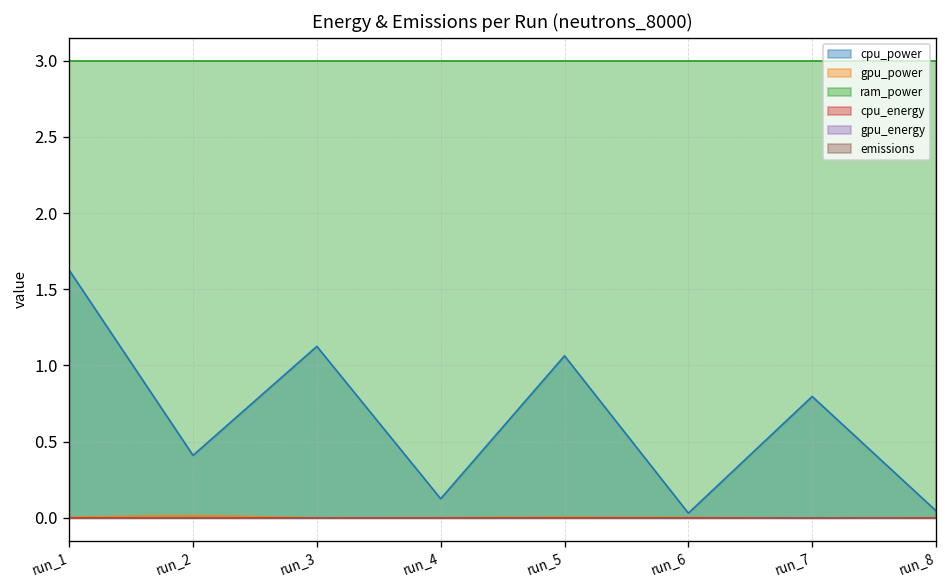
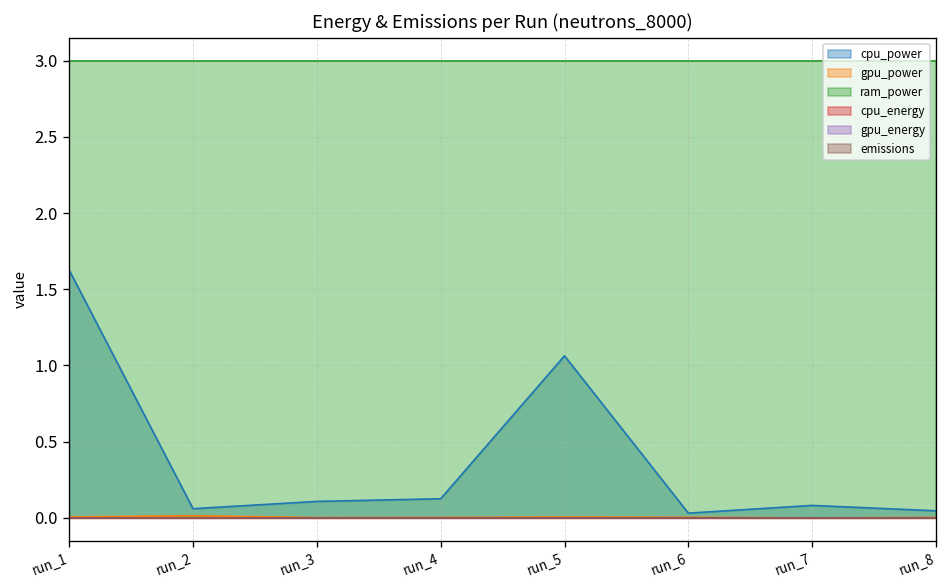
cpu_power, run_2: 0.41 -> 0.06
cpu_power, run_3: 1.13 -> 0.11
cpu_power, run_7: 0.80 -> 0.08
